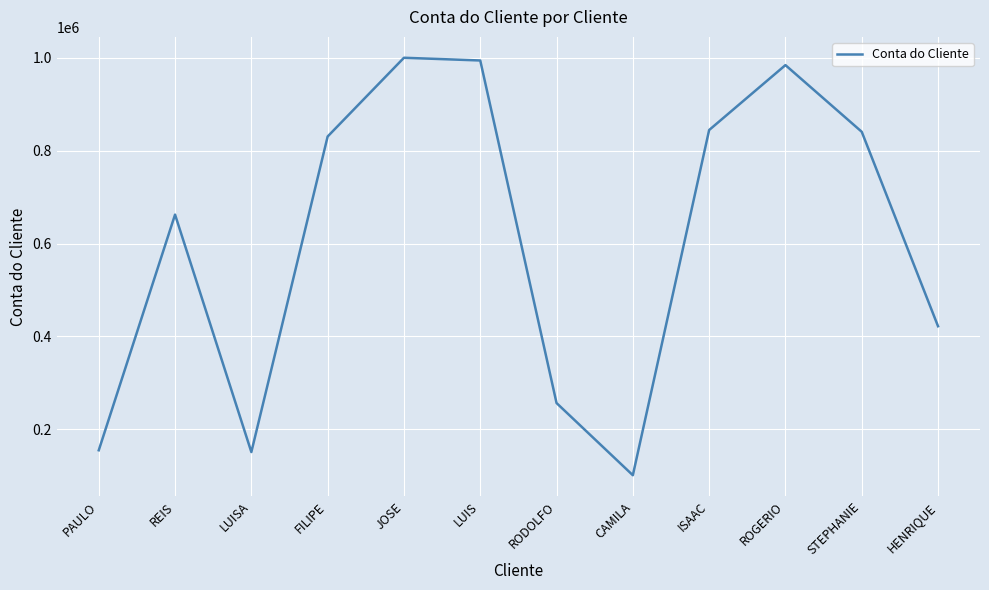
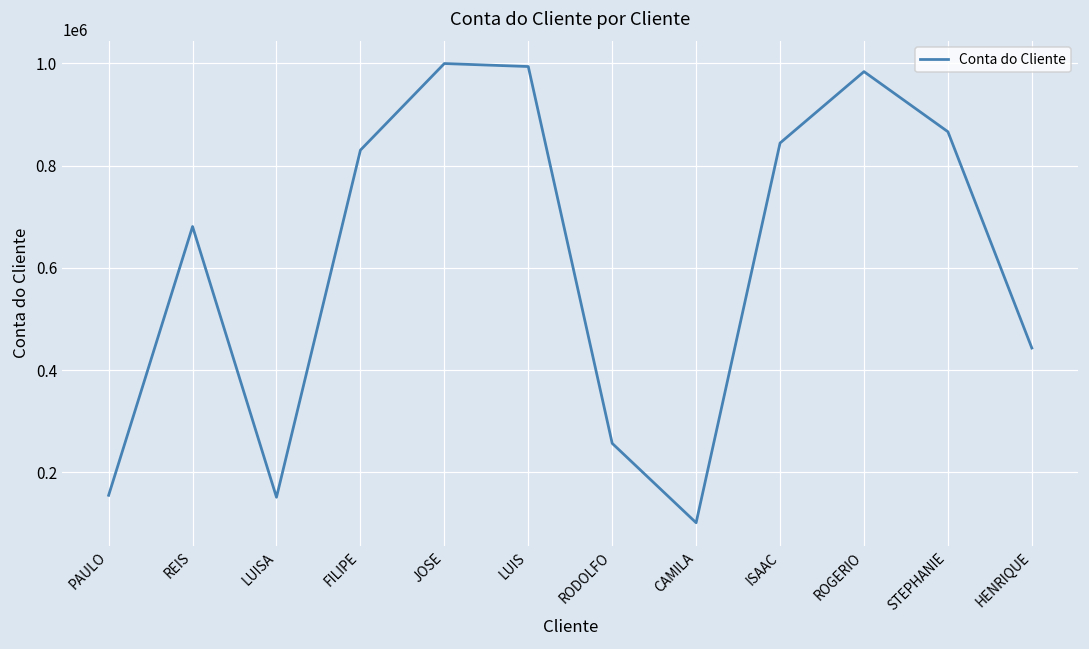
REIS: 660000 -> 680000
STEPHANIE: 840000 -> 870000
HENRIQUE: 420000 -> 440000
